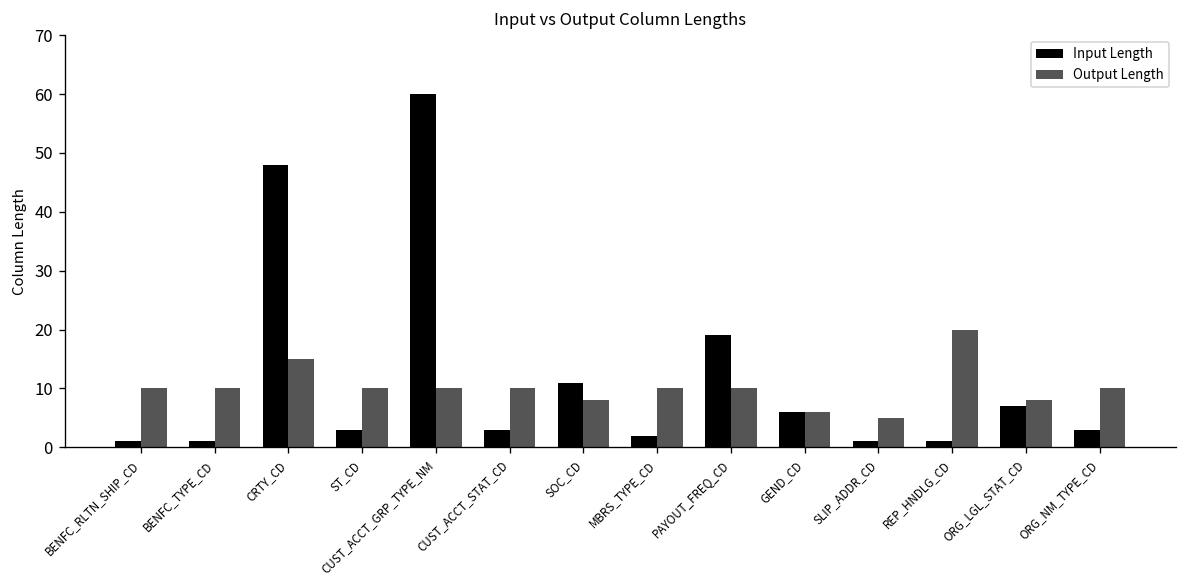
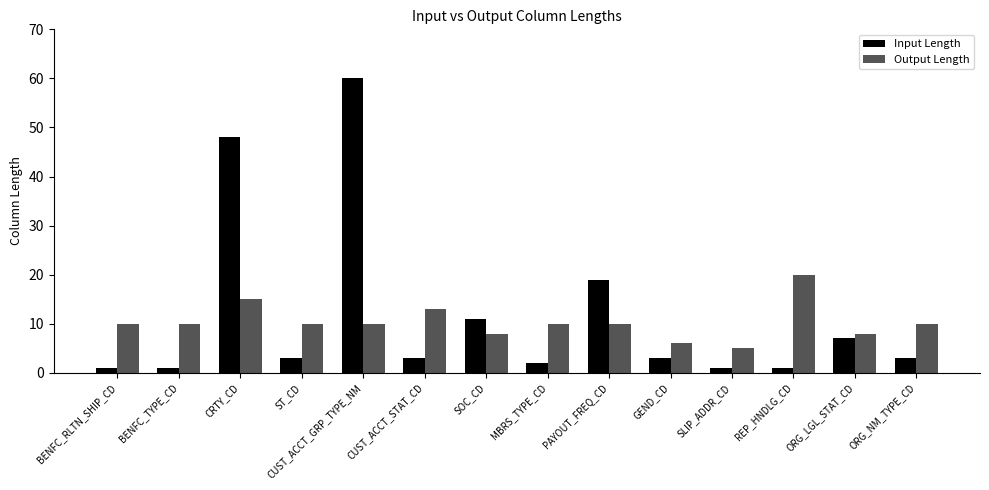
Output Length, CUST_ACCT_STAT_CD: 10 -> 13
Input Length, GEND_CD: 6 -> 3
